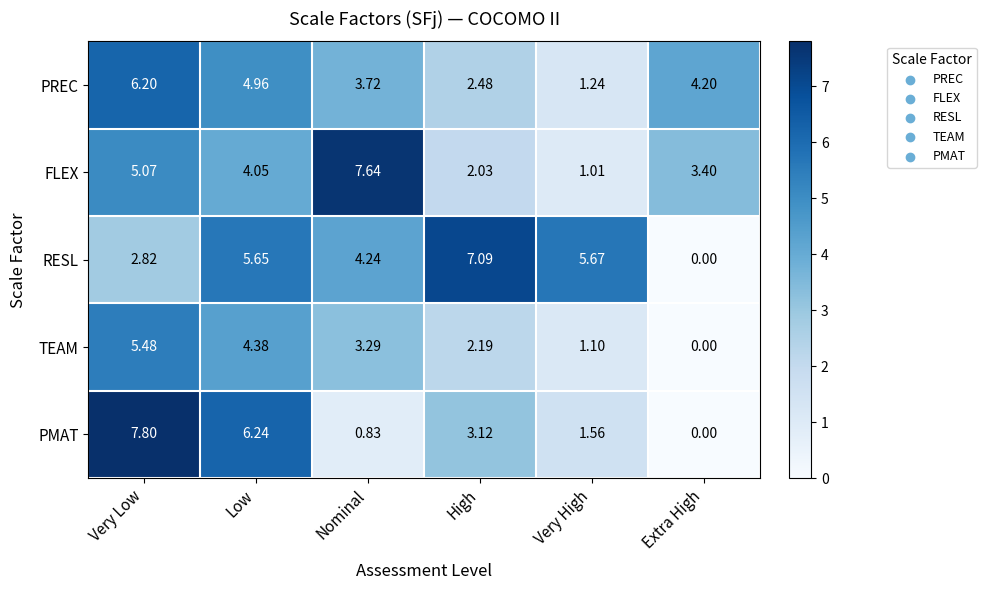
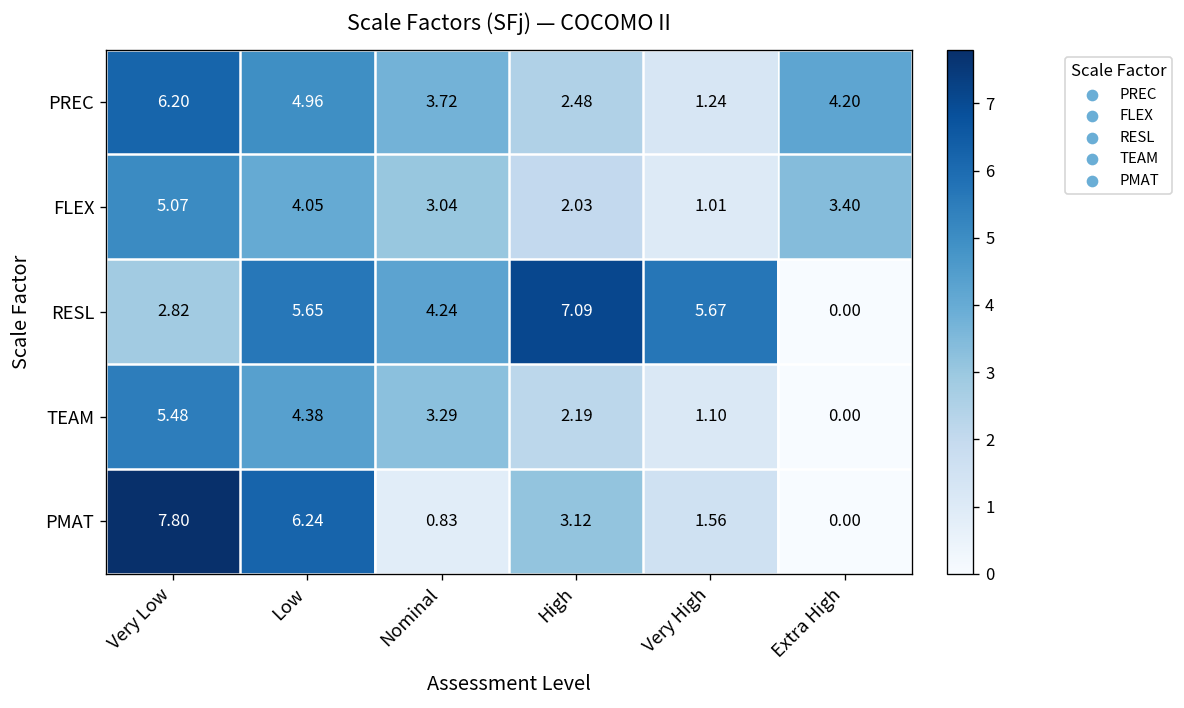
FLEX, Nominal: 7.64 -> 3.04
